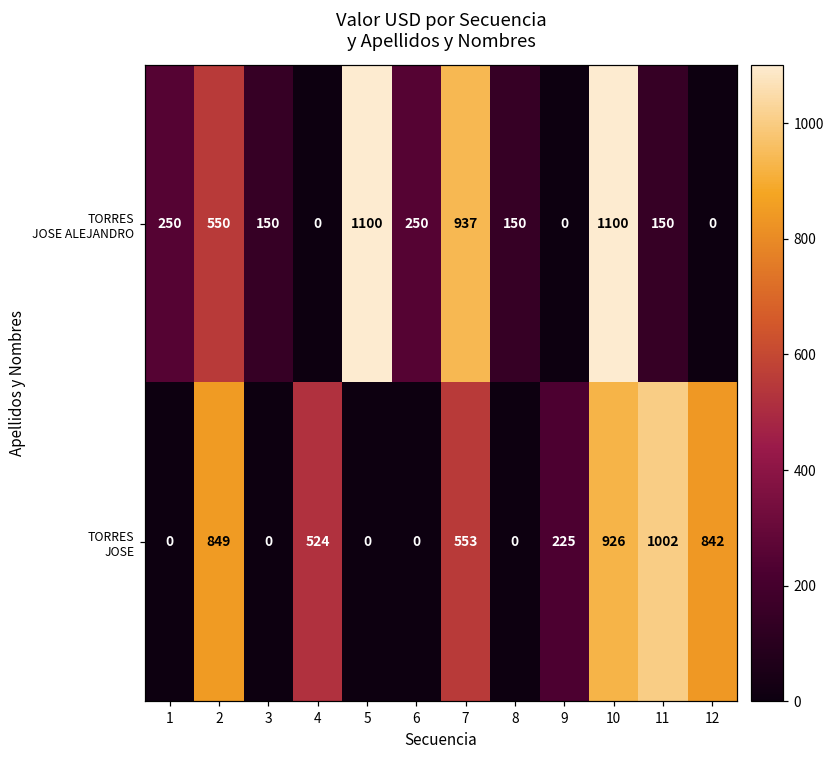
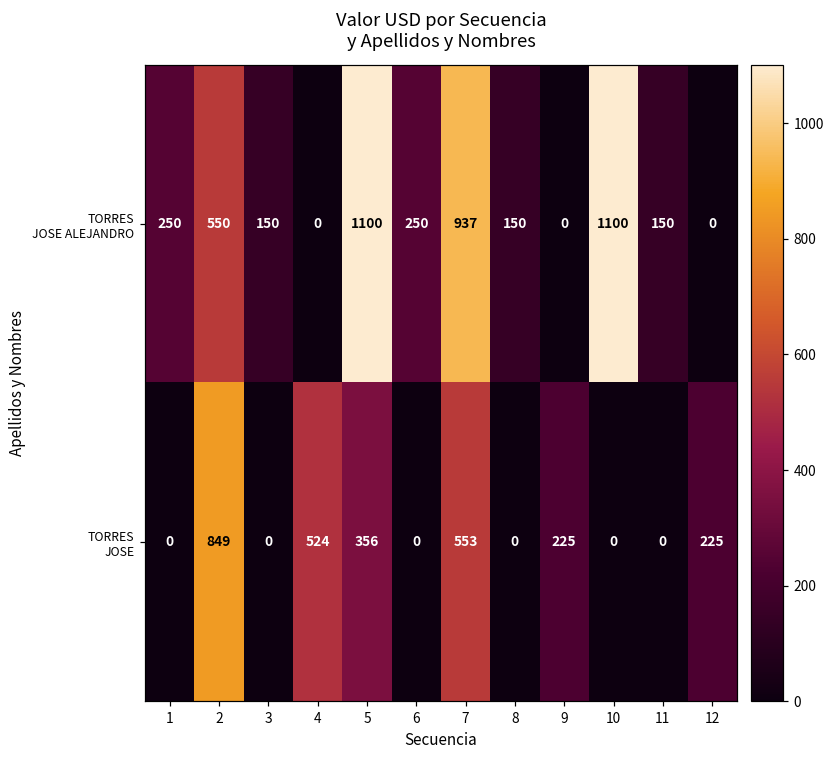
TORRES JOSE, 5: 0 -> 356
TORRES JOSE, 10: 926 -> 0
TORRES JOSE, 11: 1002 -> 0
TORRES JOSE, 12: 842 -> 225
